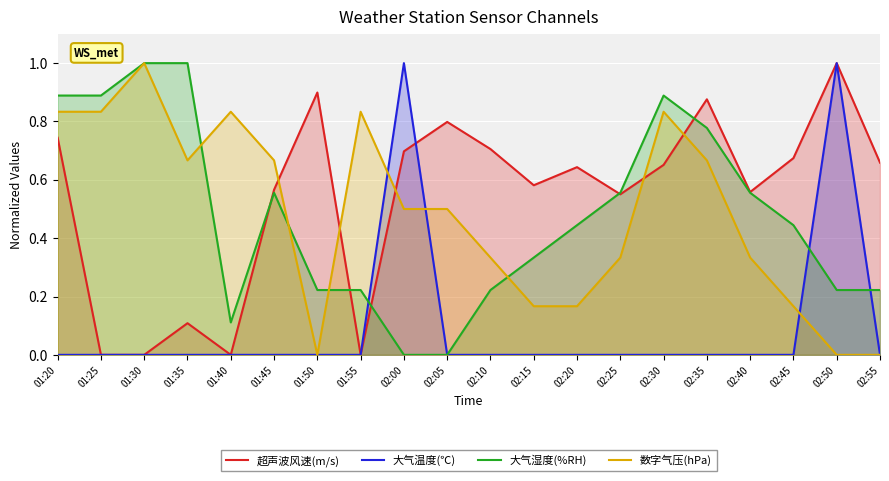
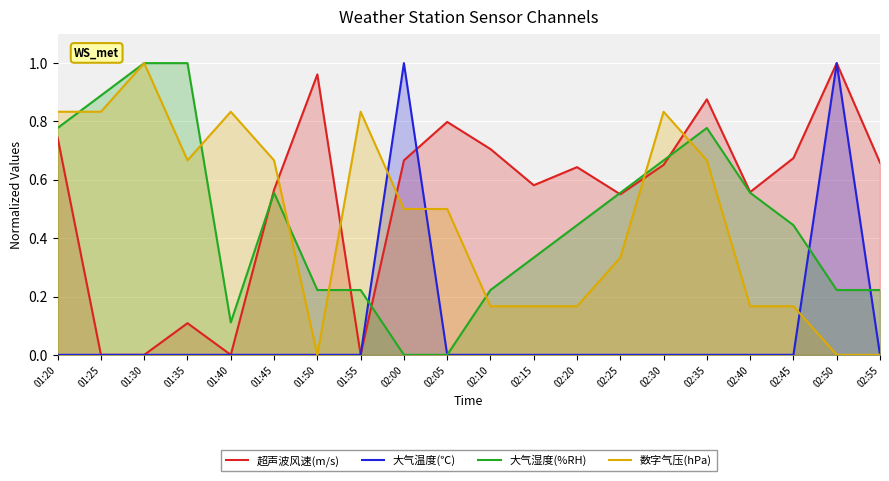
大气湿度(%RH), 01:20: 0.89 -> 0.78
超声波风速(m/s), 01:50: 0.90 -> 0.96
超声波风速(m/s), 02:00: 0.70 -> 0.67
数字气压(hPa), 02:10: 0.33 -> 0.17
大气湿度(%RH), 02:30: 0.89 -> 0.67
数字气压(hPa), 02:40: 0.33 -> 0.17
